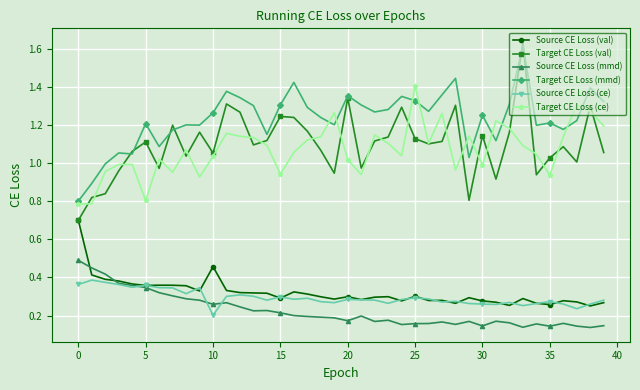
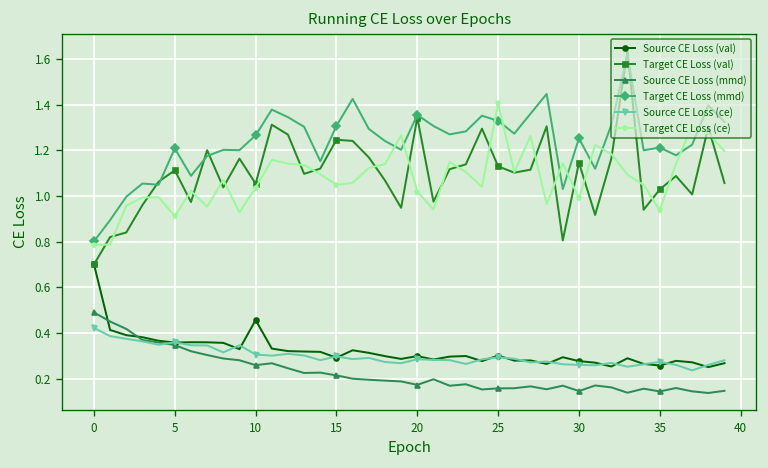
Source CE Loss (ce), 0: 0.36 -> 0.42
Target CE Loss (ce), 5: 0.80 -> 0.91
Source CE Loss (ce), 10: 0.20 -> 0.31
Target CE Loss (ce), 15: 0.94 -> 1.05
